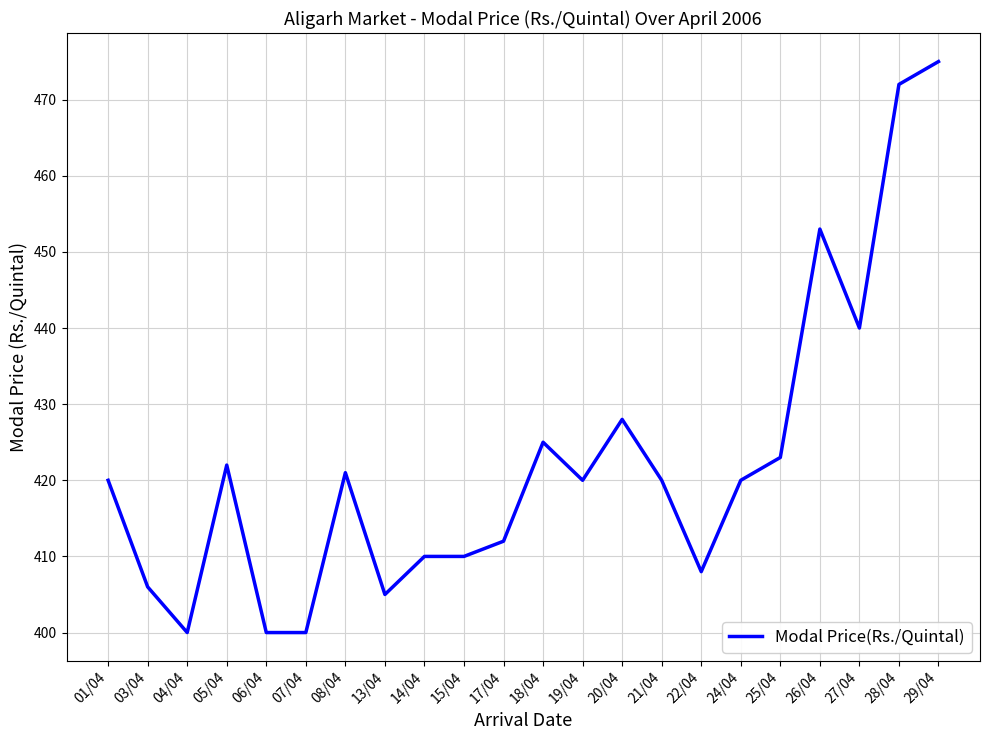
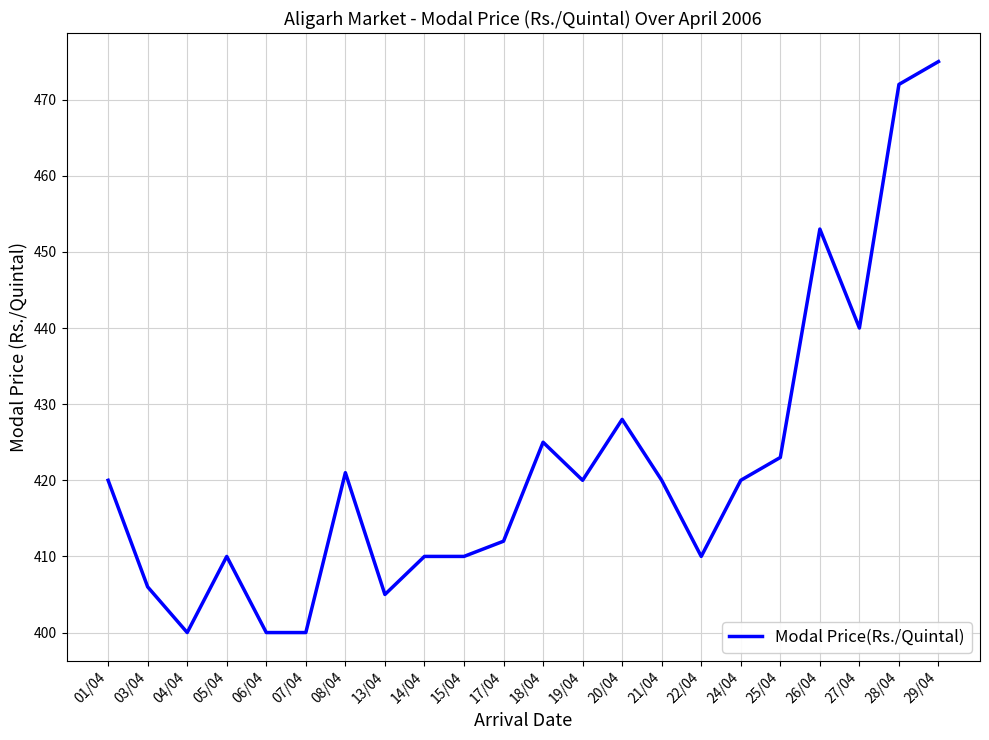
05/04: 422 -> 410
22/04: 408 -> 410
